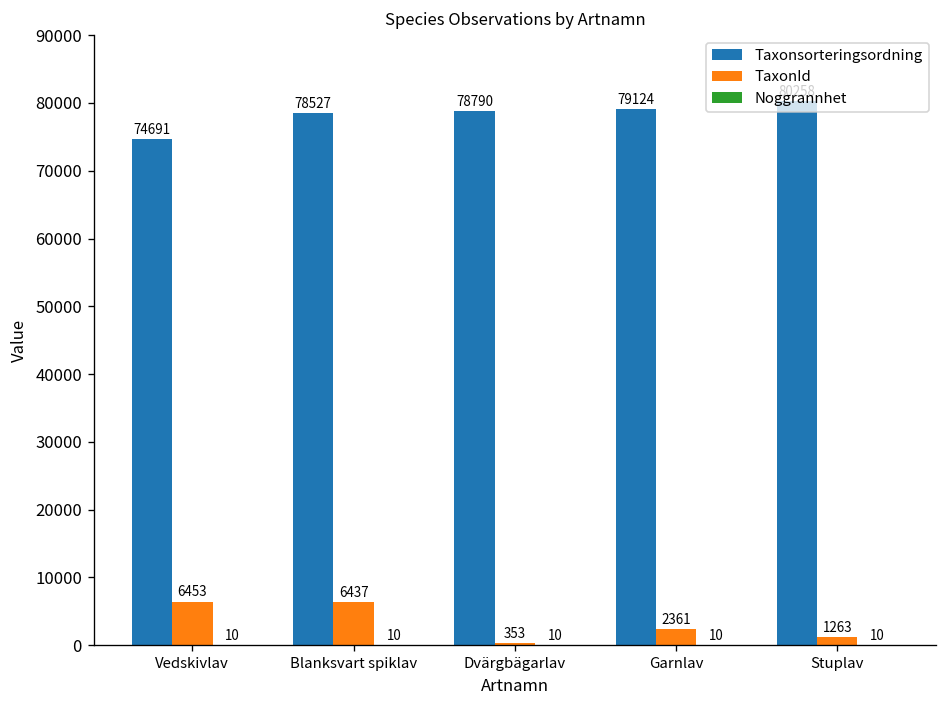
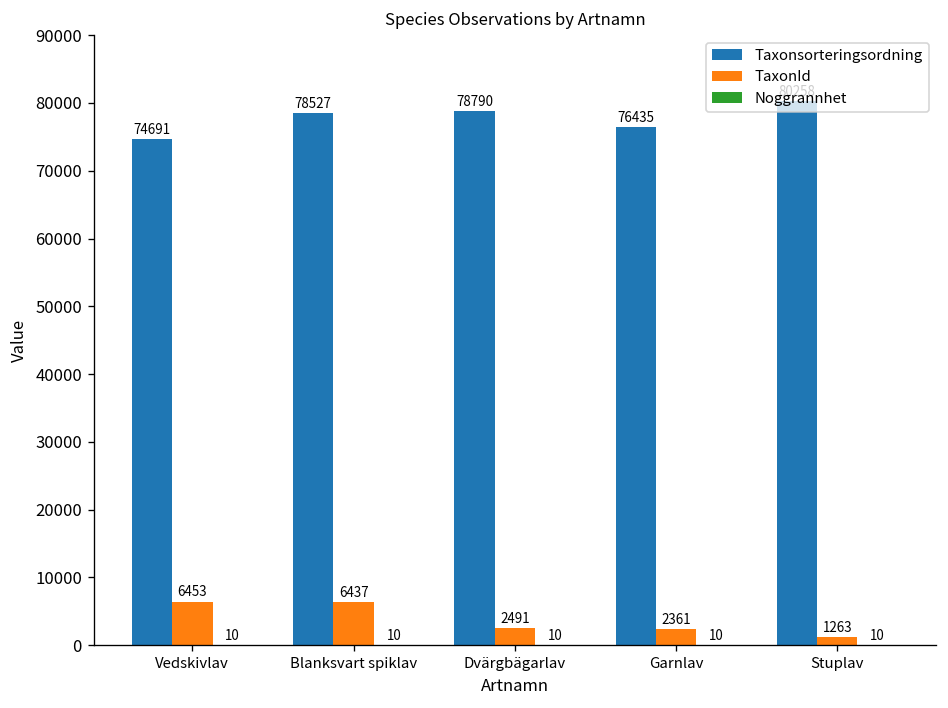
TaxonId, Dvärgbägarlav: 353 -> 2491
Taxonsorteringsordning, Garnlav: 79124 -> 76435
